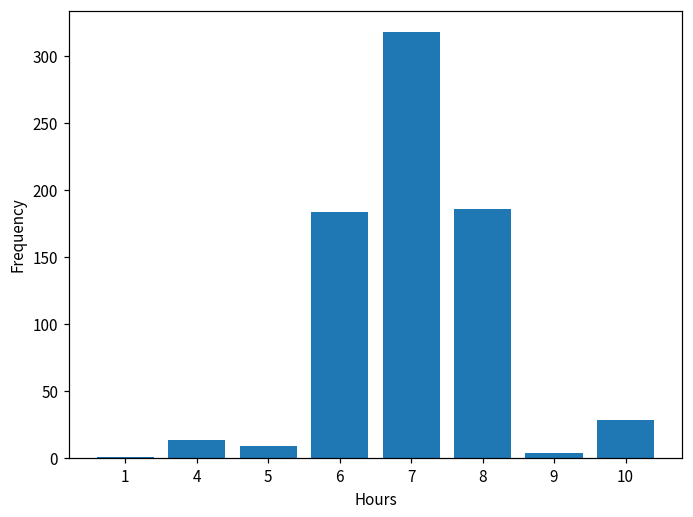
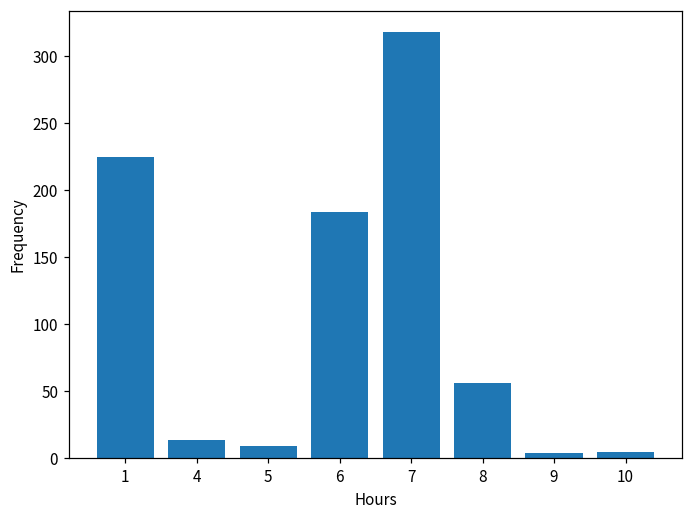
1: 1 -> 225
8: 186 -> 56
10: 29 -> 5
